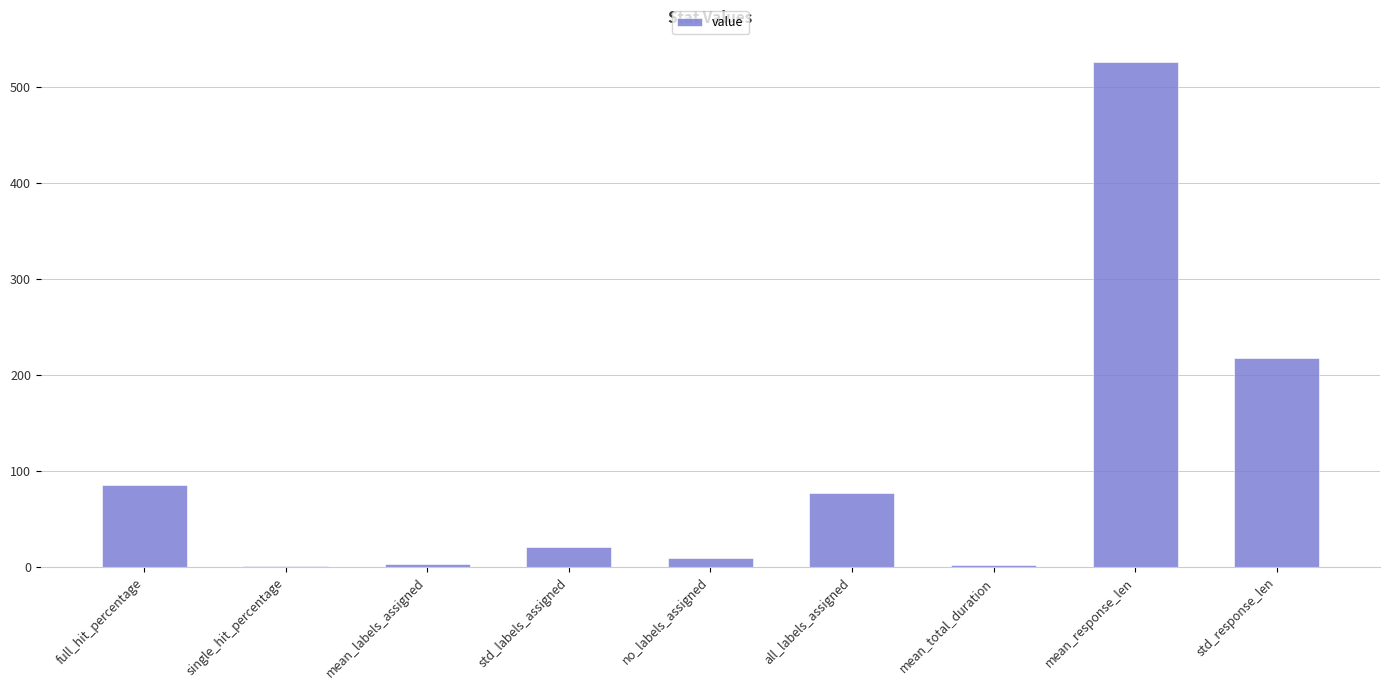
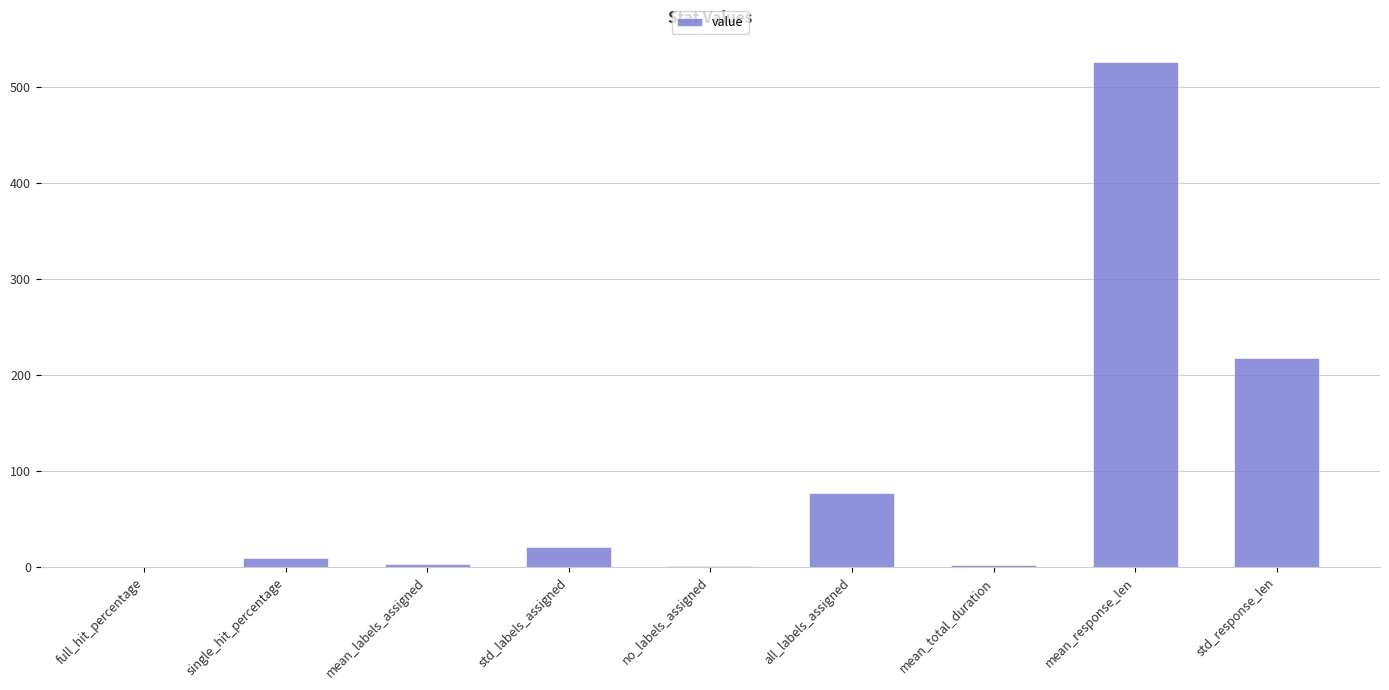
full_hit_percentage: 90 -> 0
single_hit_percentage: 0 -> 10
no_labels_assigned: 10 -> 0
